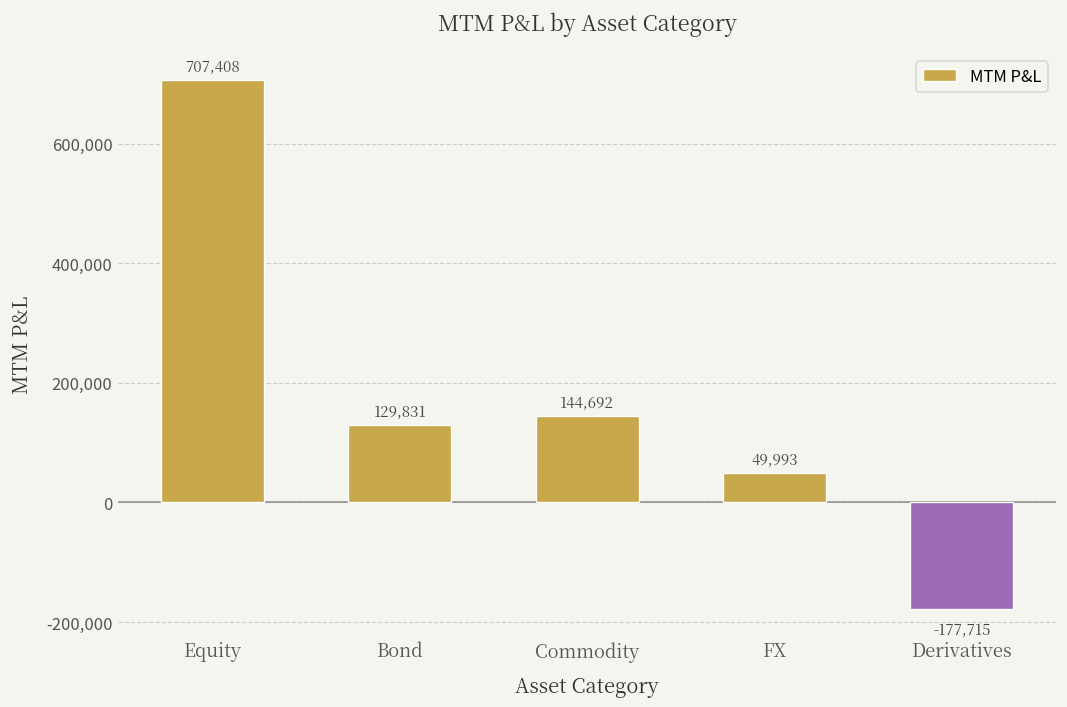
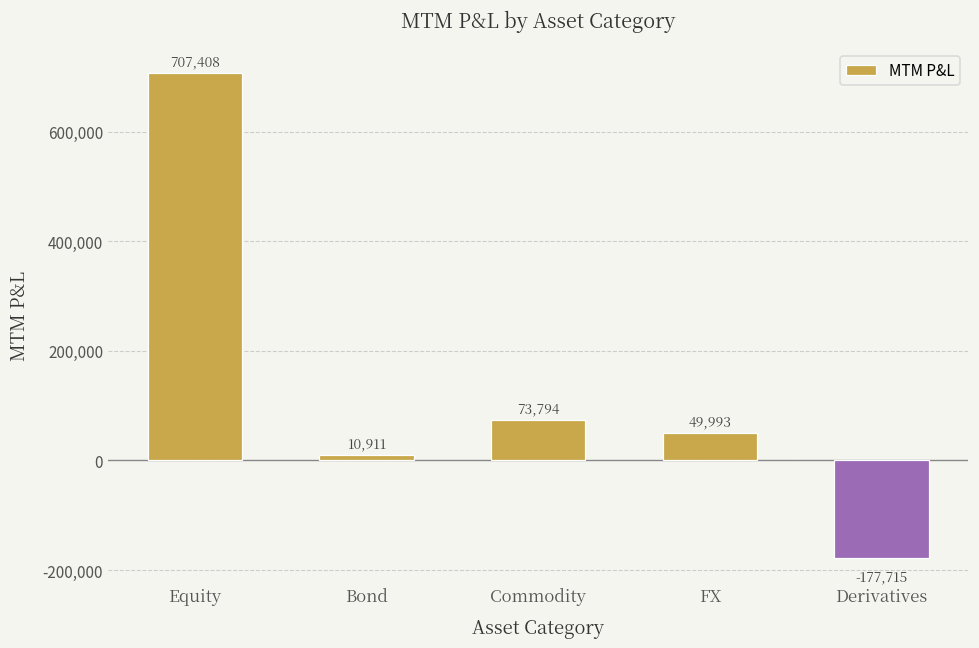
Bond: 129,831 -> 10,911
Commodity: 144,692 -> 73,794
